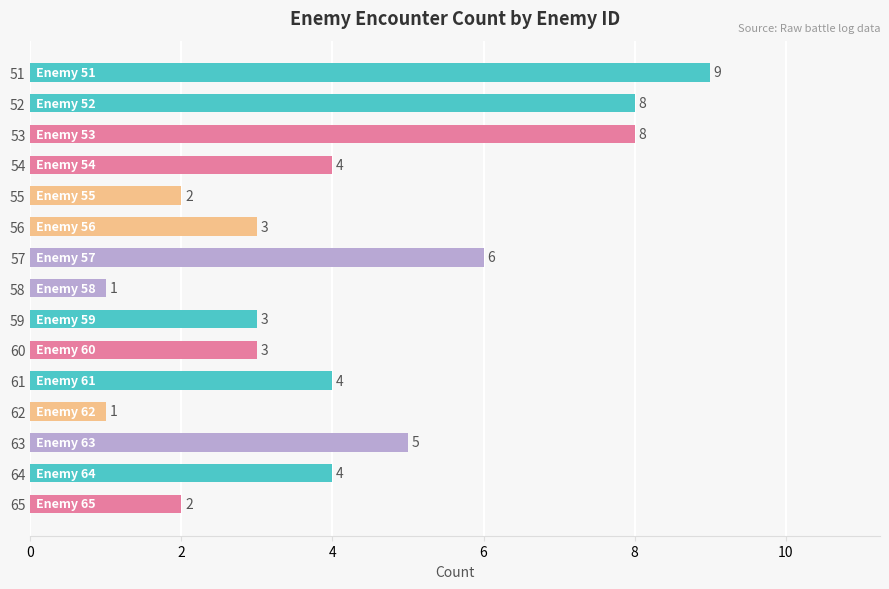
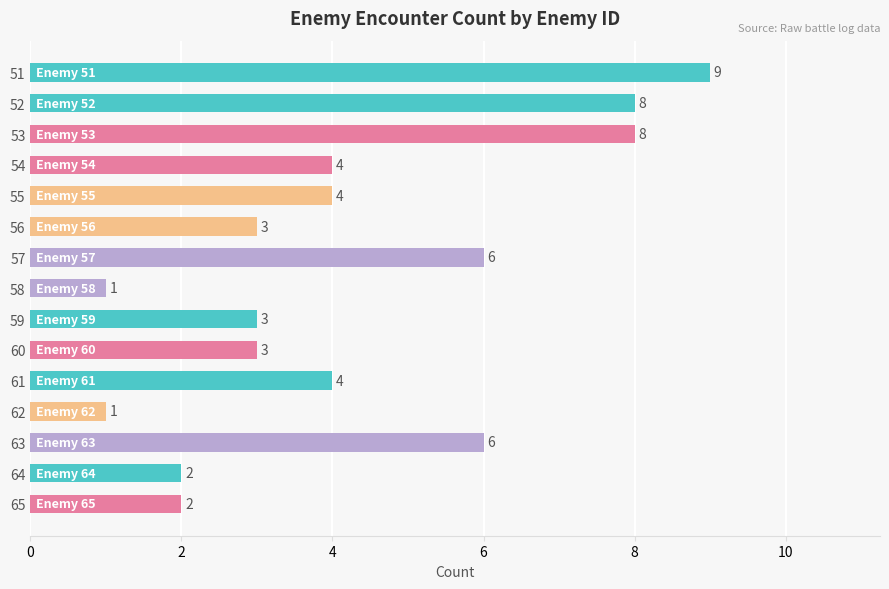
55: 2 -> 4
63: 5 -> 6
64: 4 -> 2
